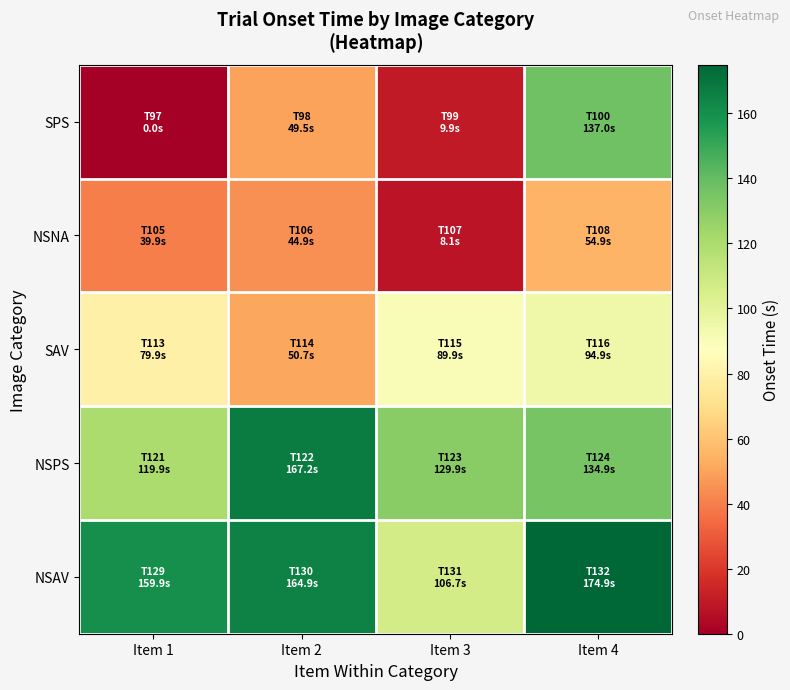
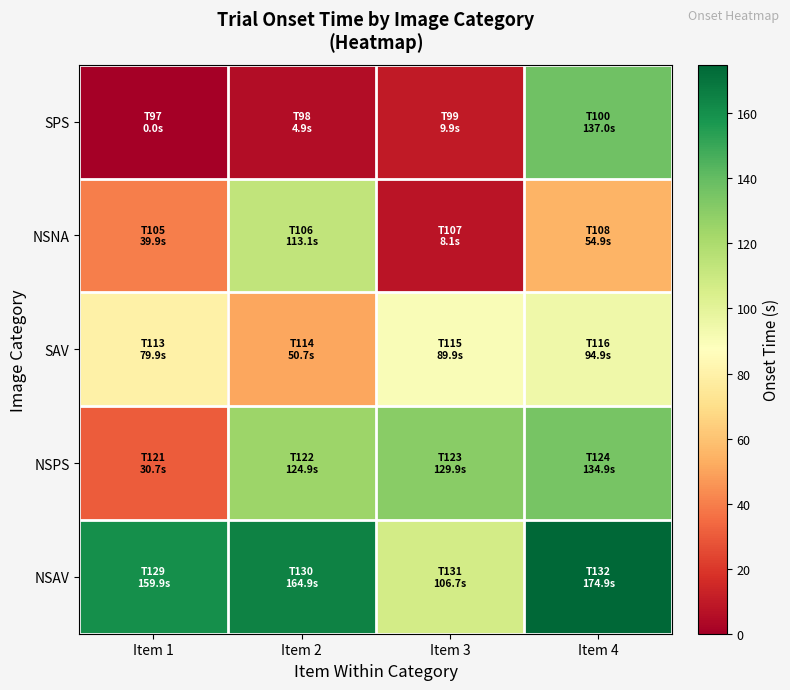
SPS, Item 2: 49.5s -> 4.9s
NSNA, Item 2: 44.9s -> 113.1s
NSPS, Item 1: 119.9s -> 30.7s
NSPS, Item 2: 167.2s -> 124.9s
